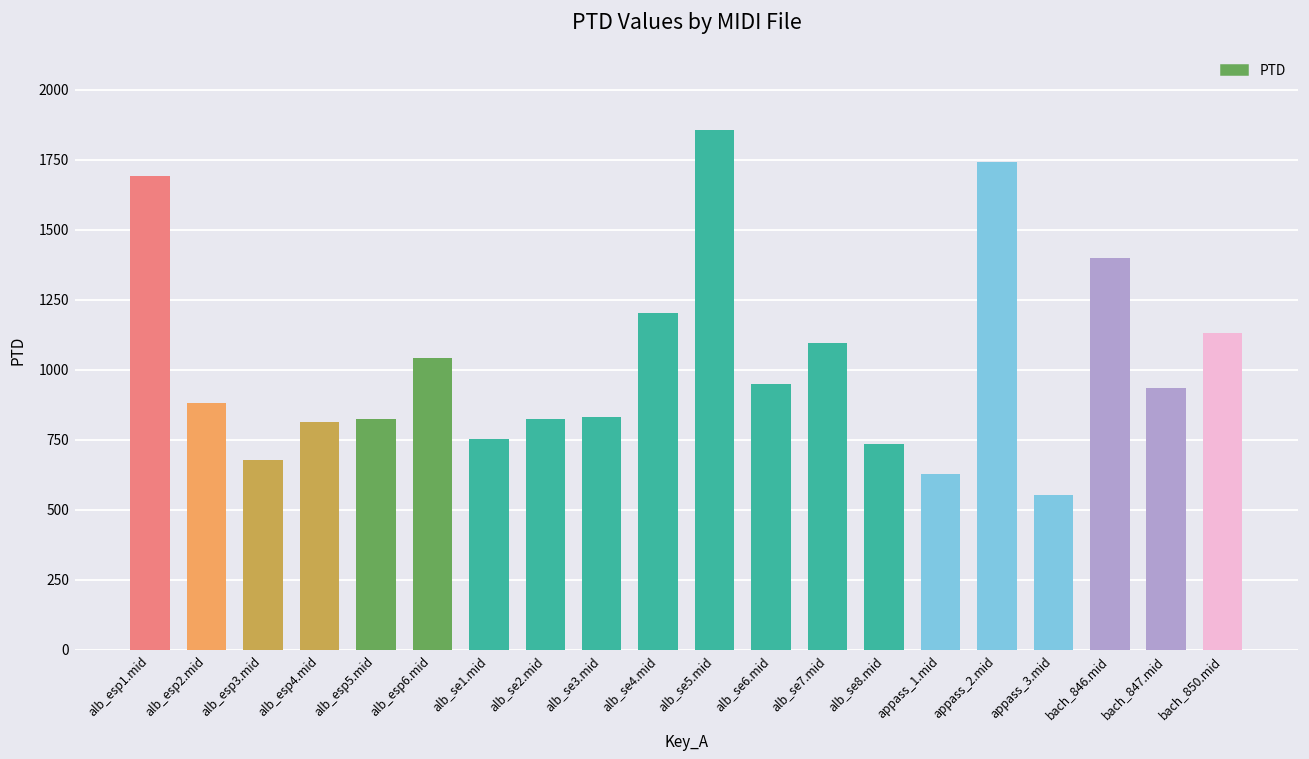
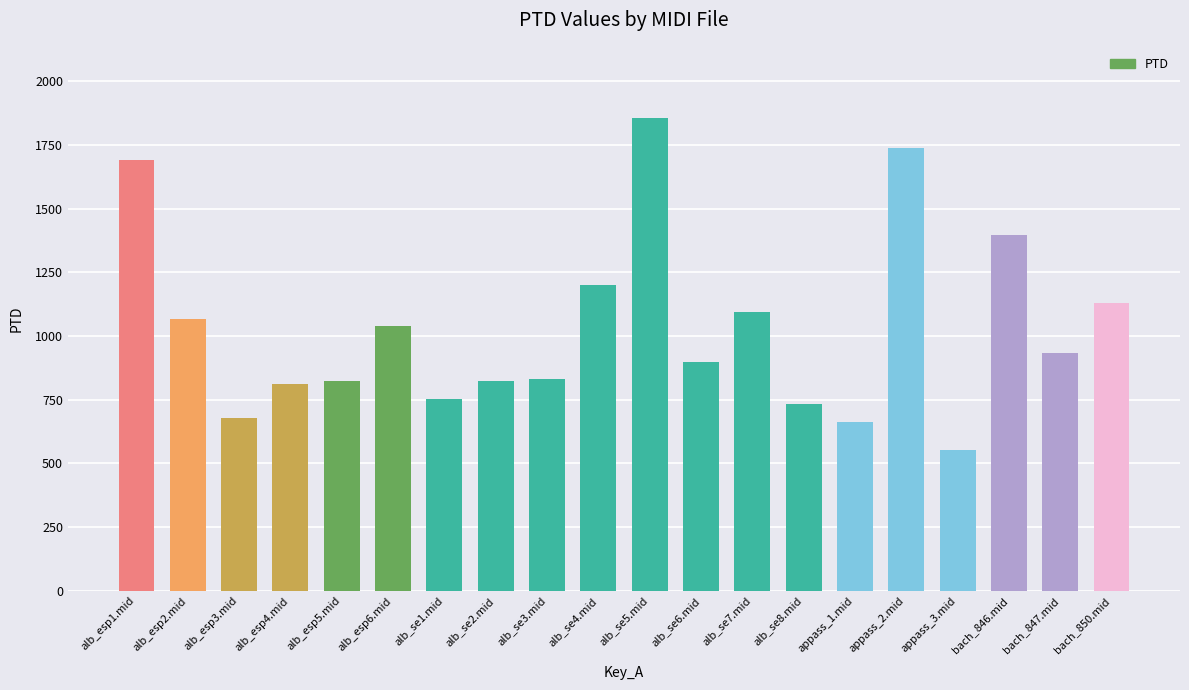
alb_esp2.mid: 880 -> 1070
alb_se6.mid: 950 -> 900
appass_1.mid: 630 -> 660
